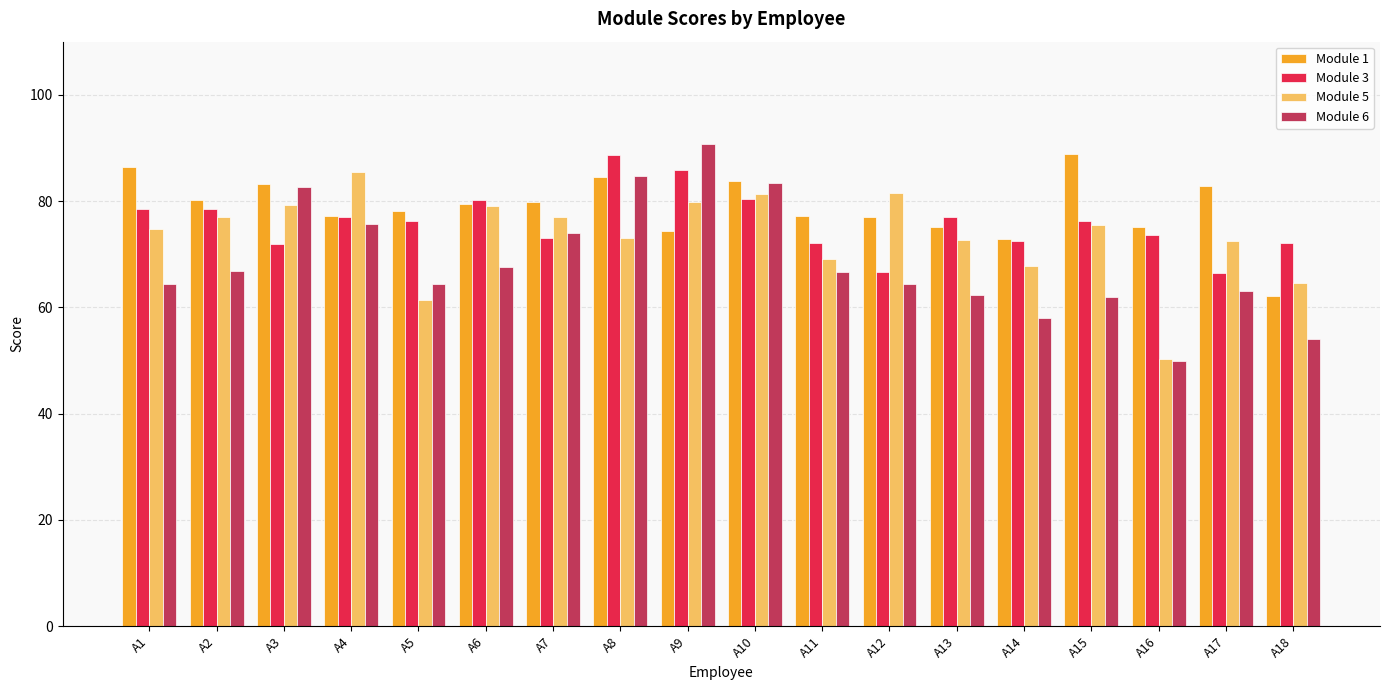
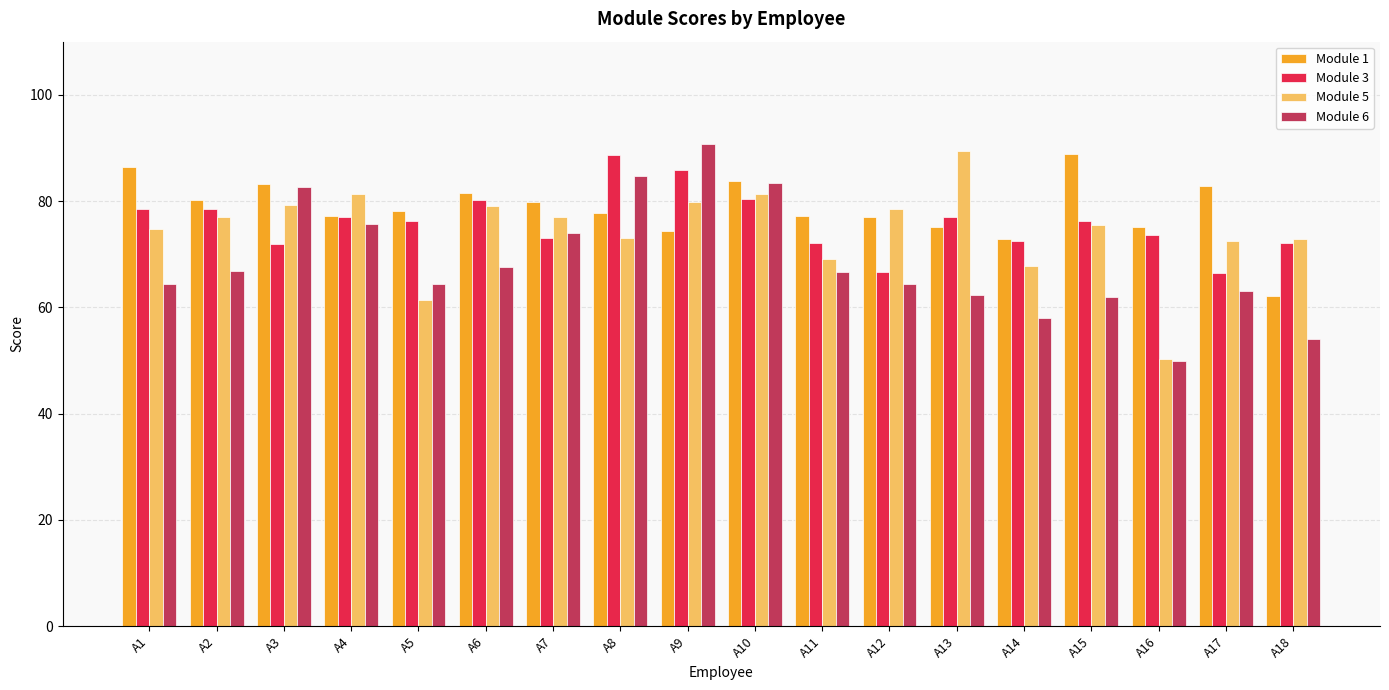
Module 5, A4: 86 -> 81
Module 1, A6: 79 -> 81
Module 1, A8: 84 -> 78
Module 5, A12: 82 -> 78
Module 5, A13: 73 -> 89
Module 5, A18: 65 -> 73
